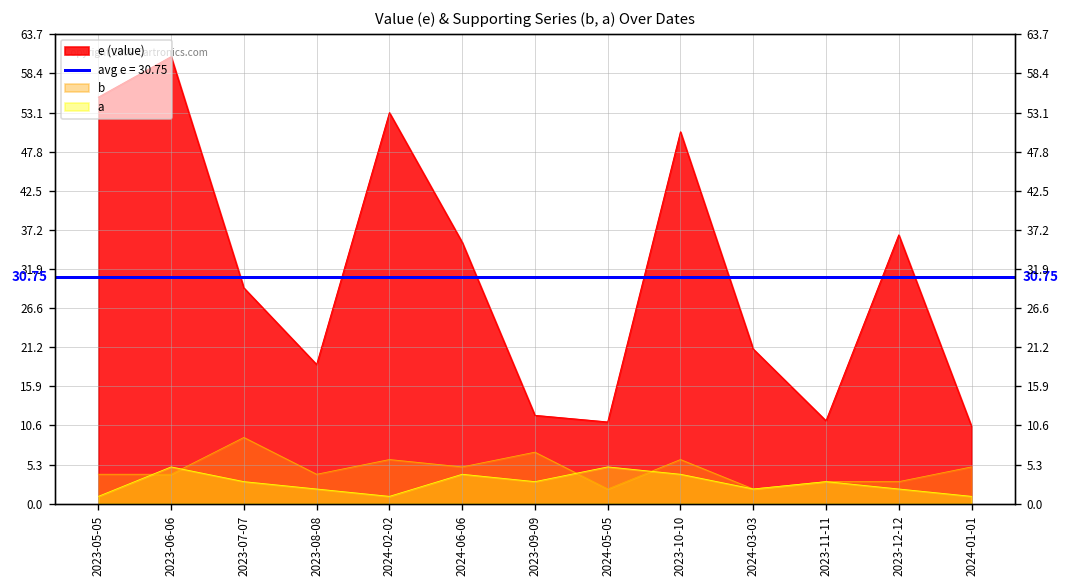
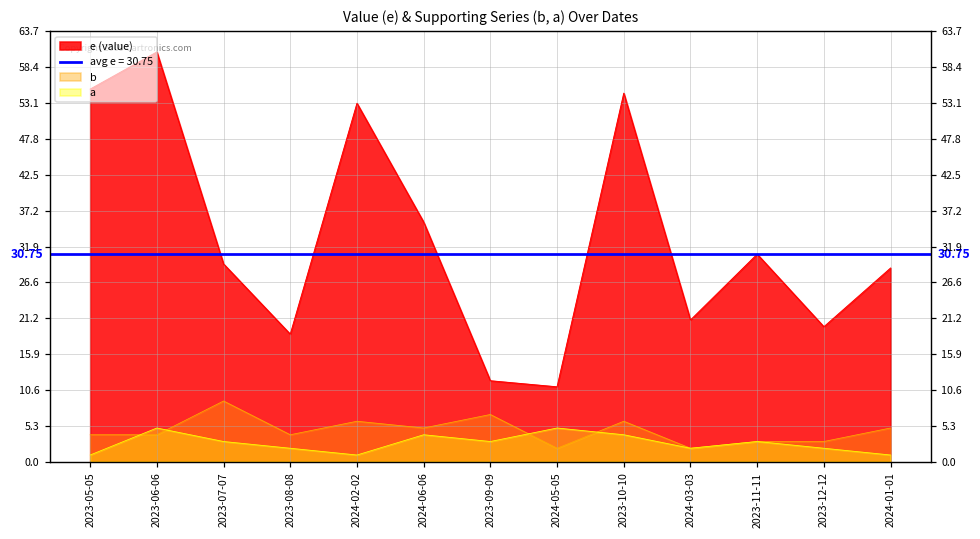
e (value), 2023-10-10: 51 -> 55
e (value), 2023-11-11: 11 -> 31
e (value), 2023-12-12: 37 -> 20
e (value), 2024-01-01: 11 -> 29
